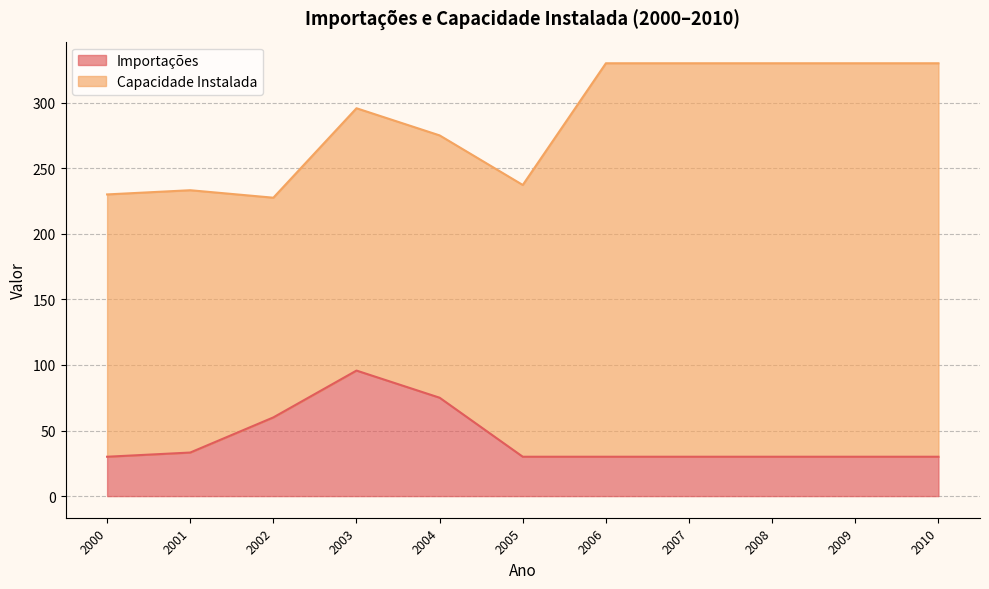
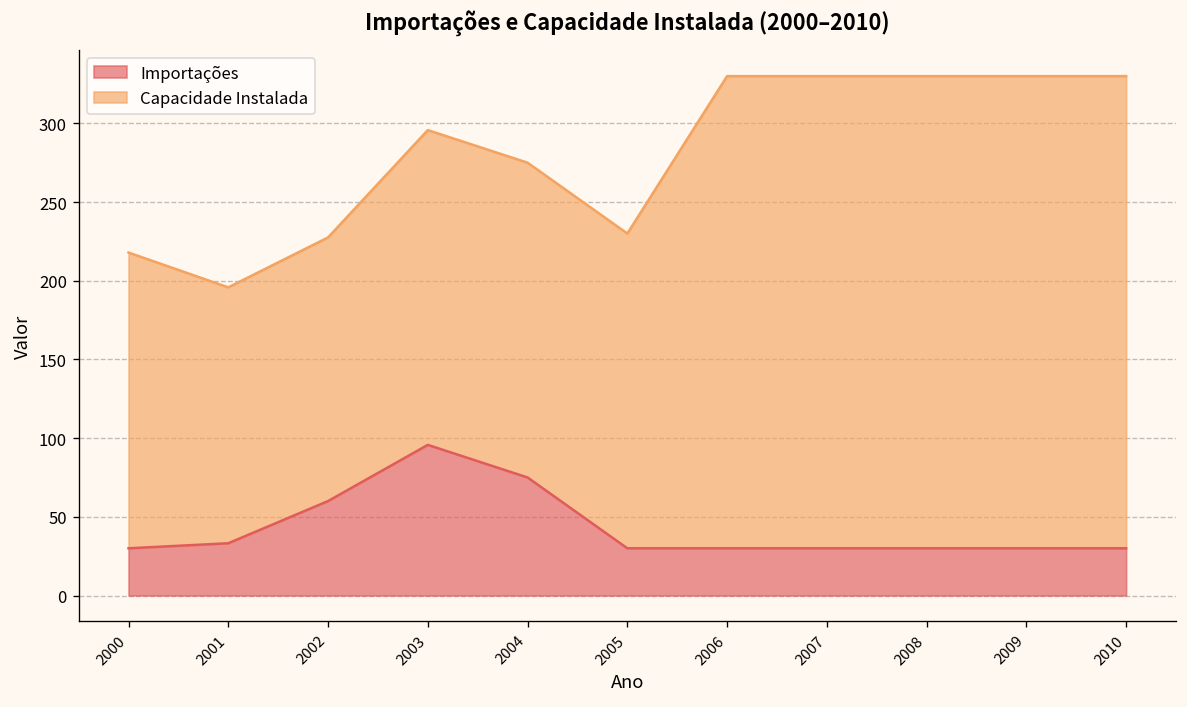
Capacidade Instalada, 2000: 200 -> 188
Capacidade Instalada, 2001: 200 -> 163
Capacidade Instalada, 2005: 207 -> 200
